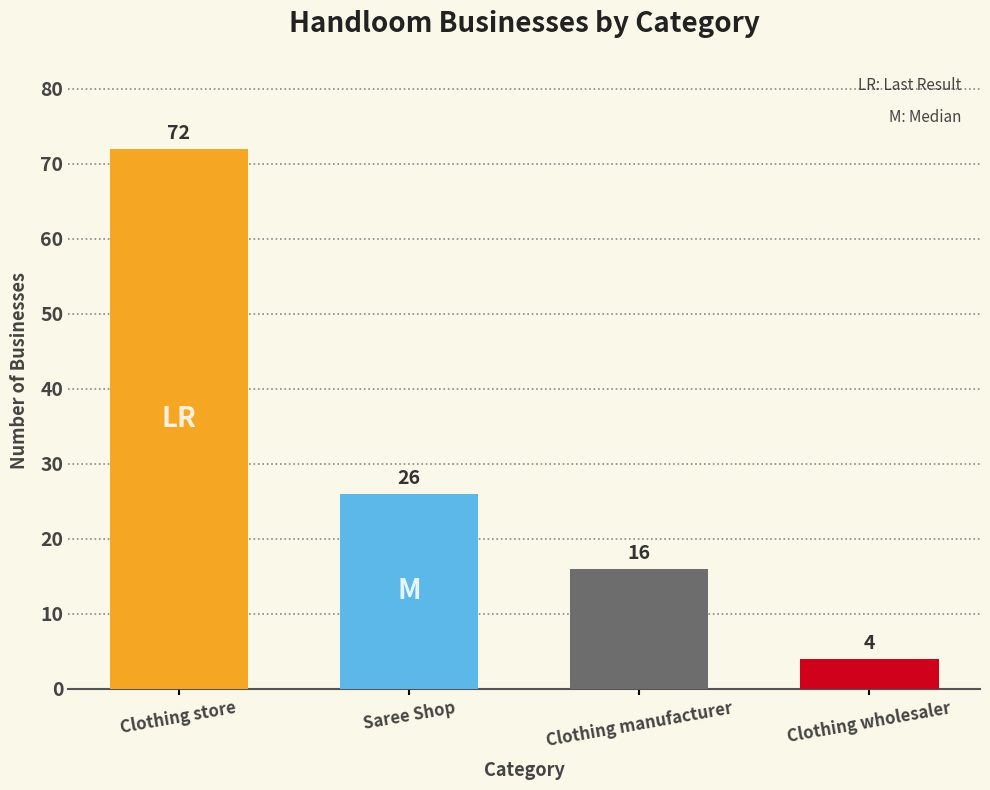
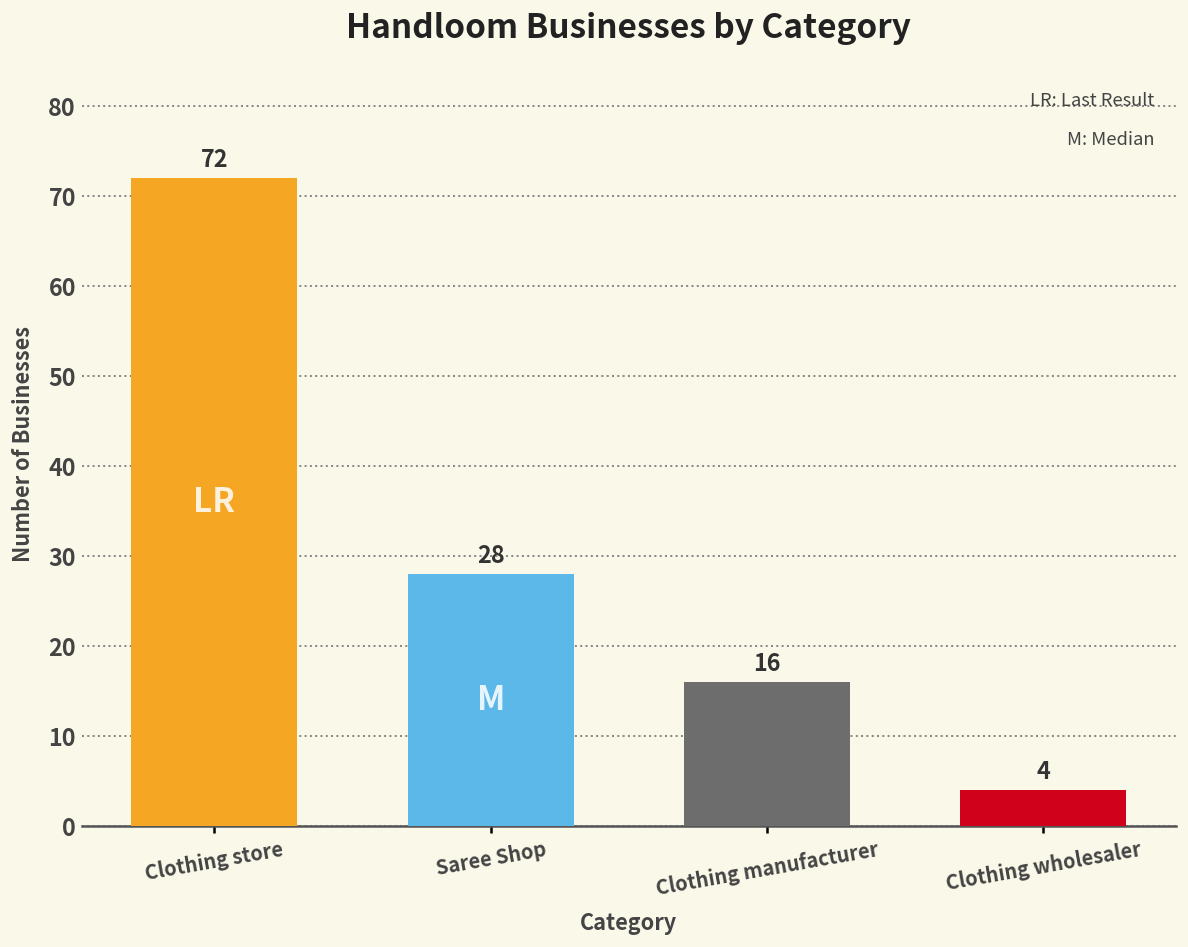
Saree Shop: 26 -> 28
